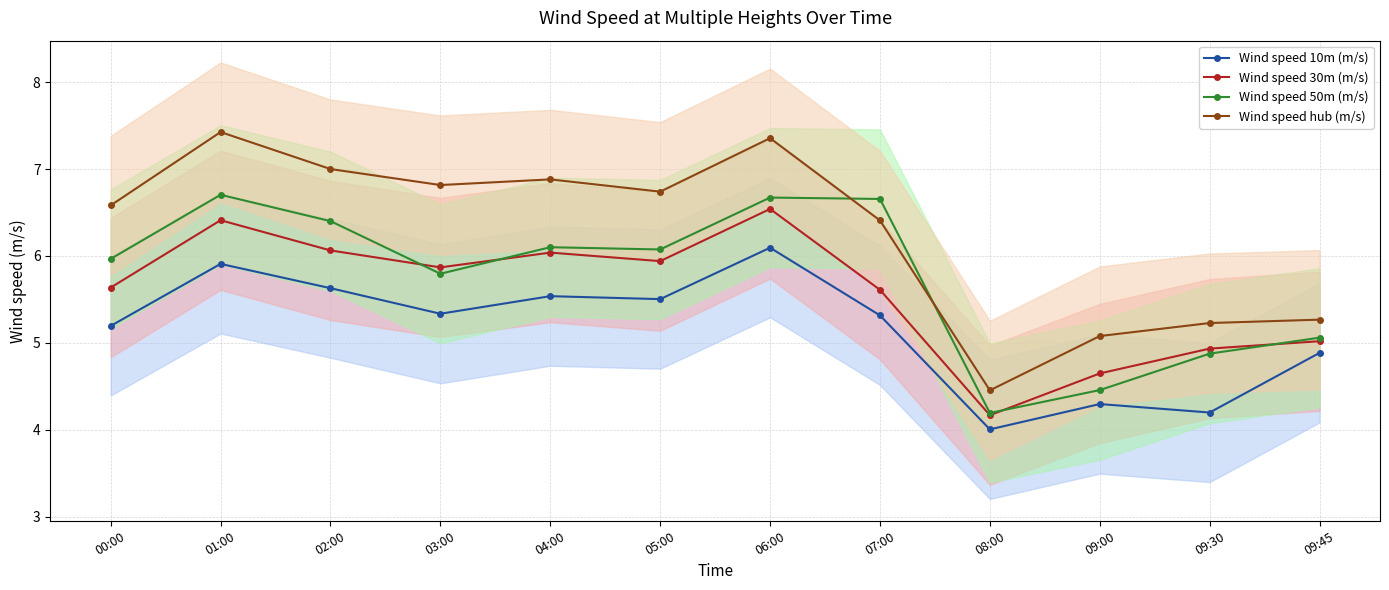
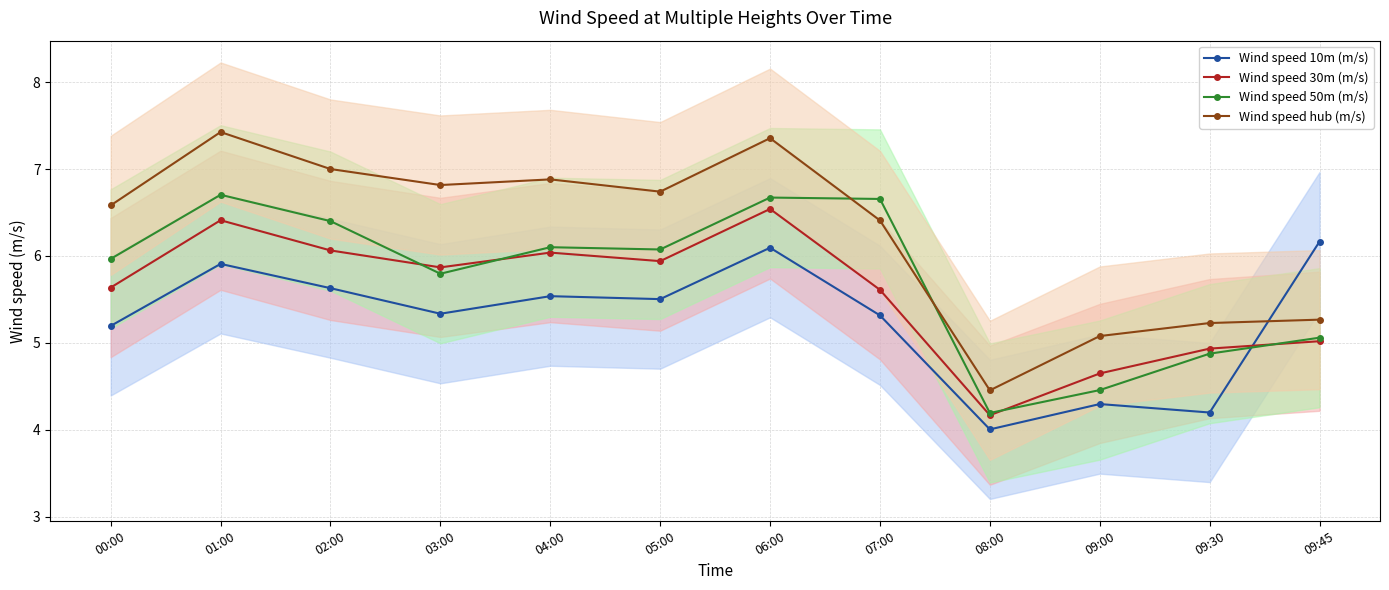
Wind speed 10m (m/s), 09:45: 4.9 -> 6.2
